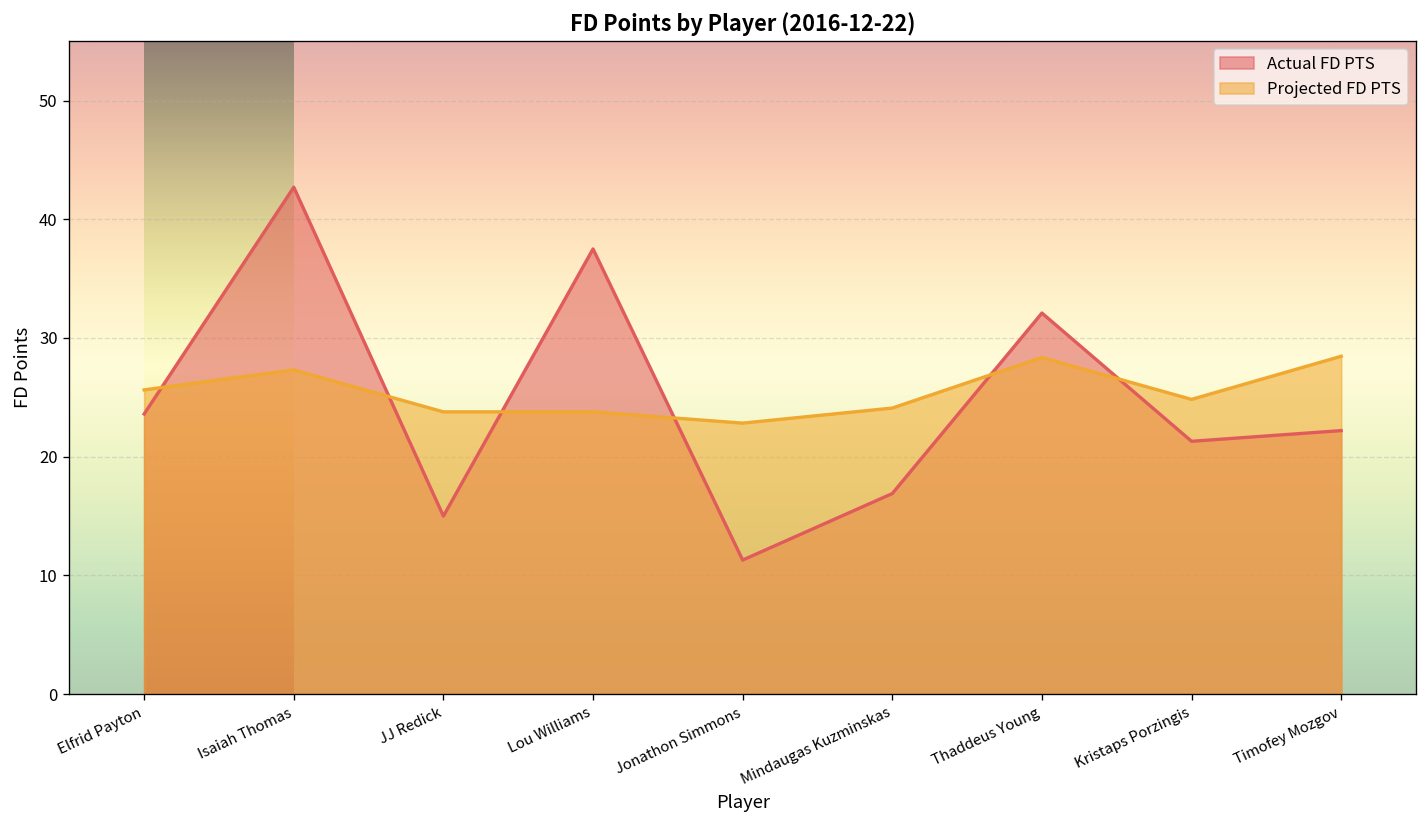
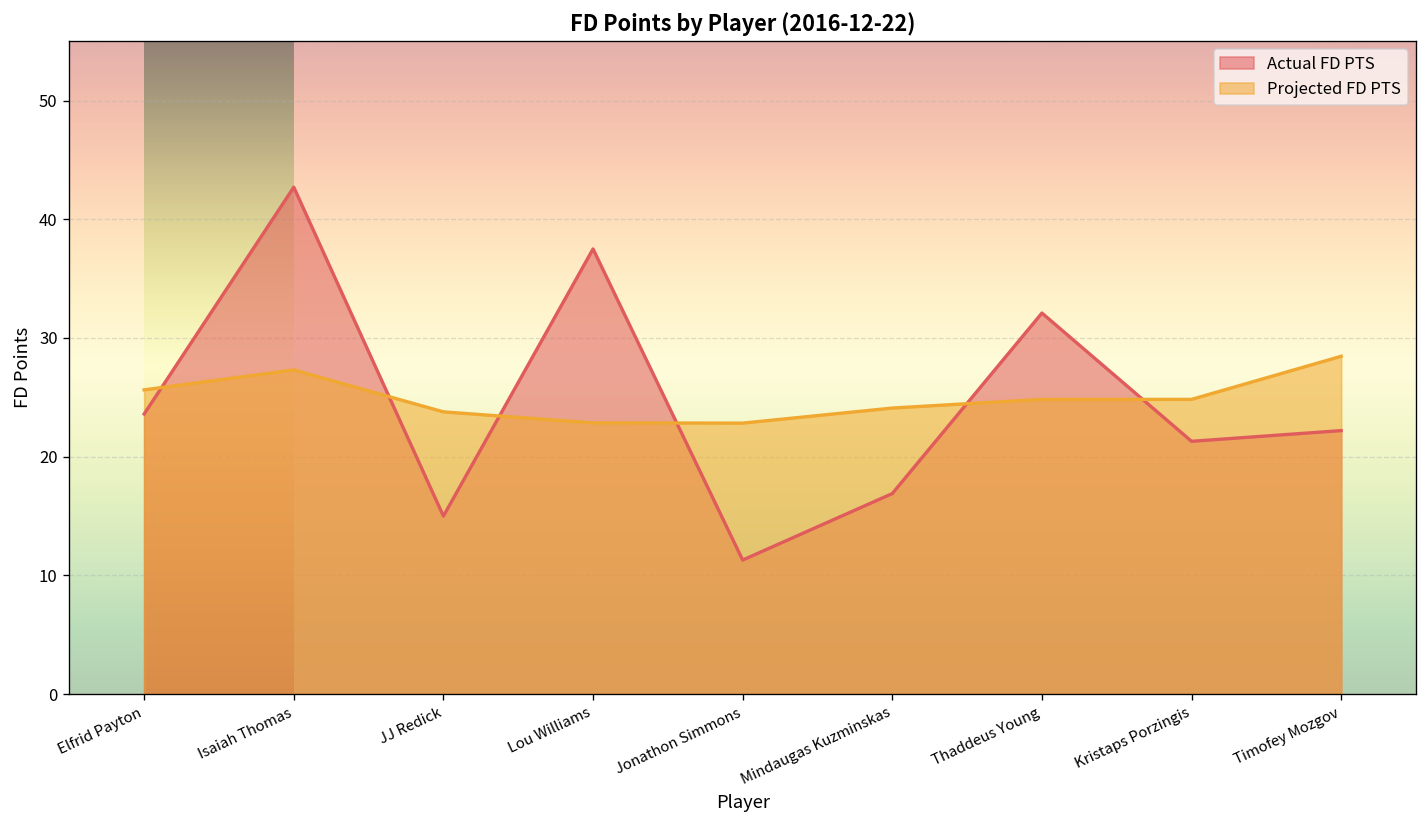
Projected FD PTS, Lou Williams: 24 -> 23
Projected FD PTS, Thaddeus Young: 28 -> 25
